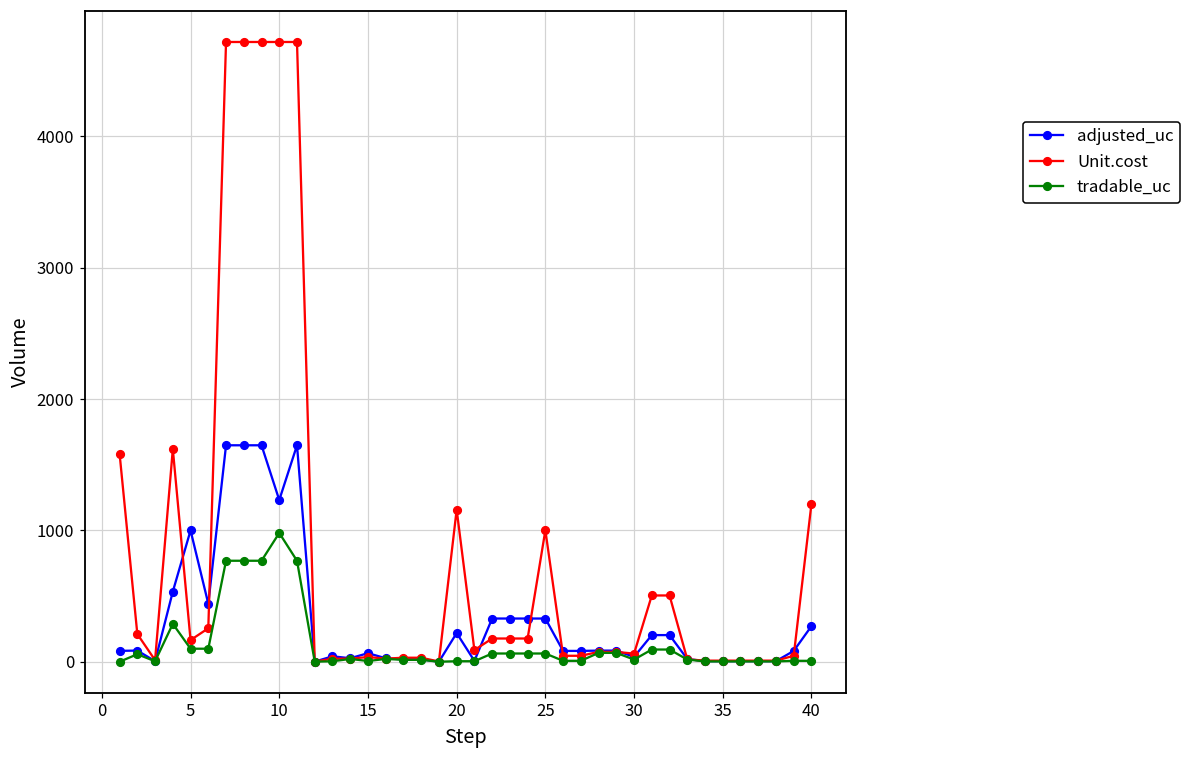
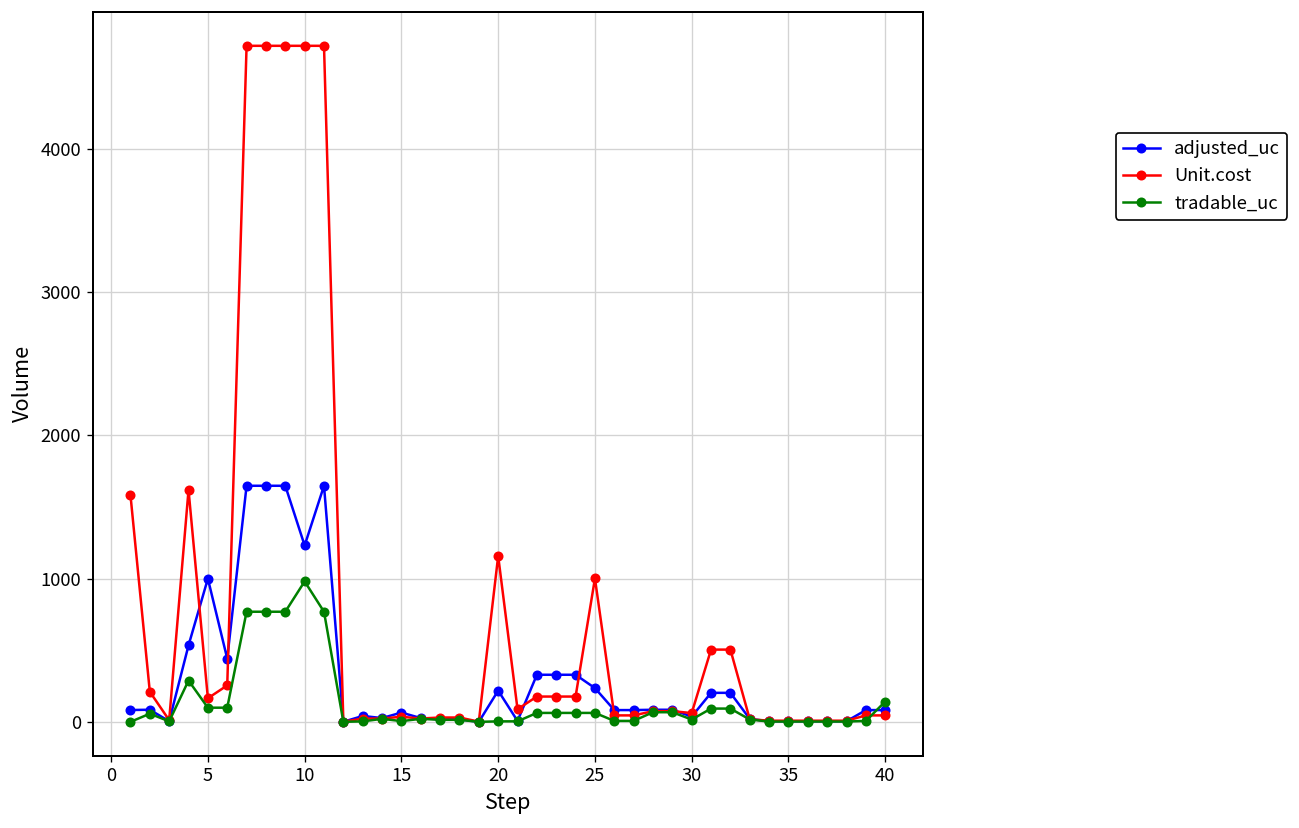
adjusted_uc, 25: 330 -> 240
adjusted_uc, 40: 270 -> 80
Unit.cost, 40: 1200 -> 50
tradable_uc, 40: 10 -> 140
